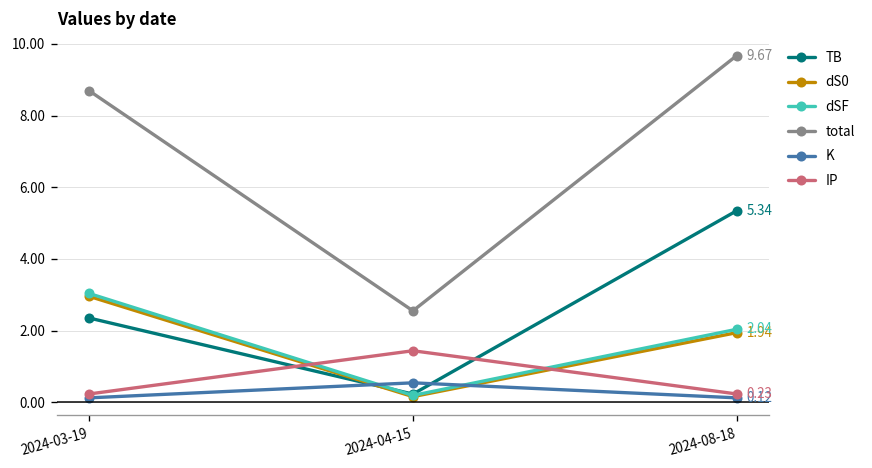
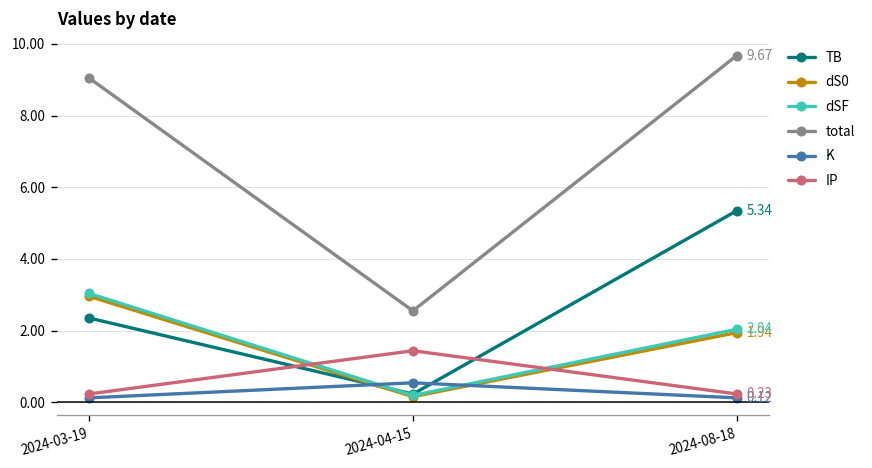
total, 2024-03-19: 8.7 -> 9.0
